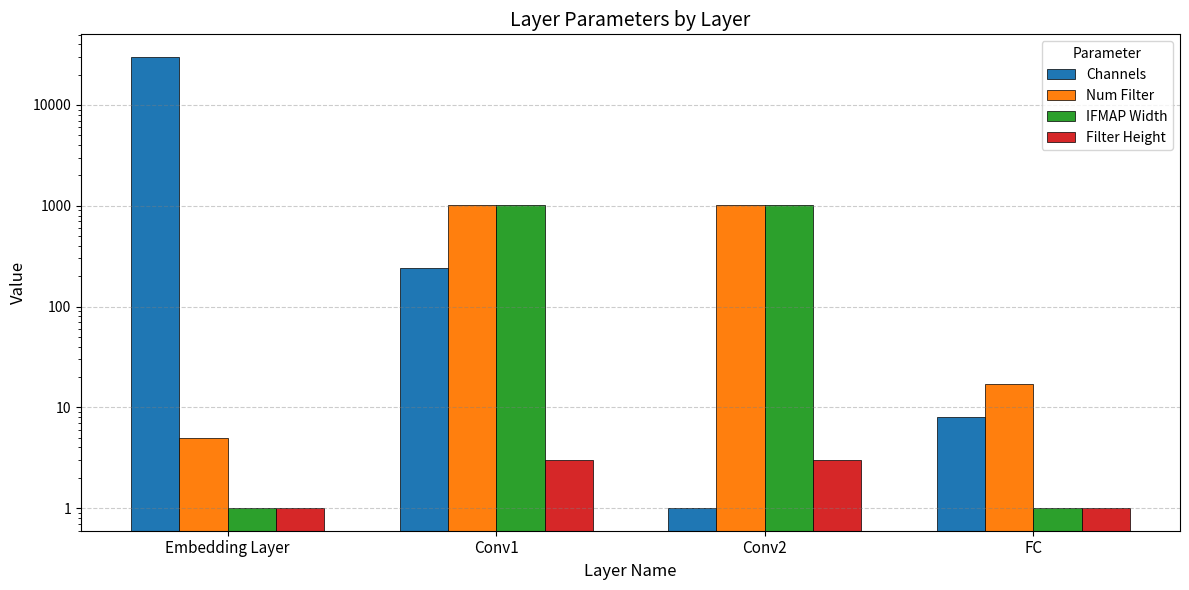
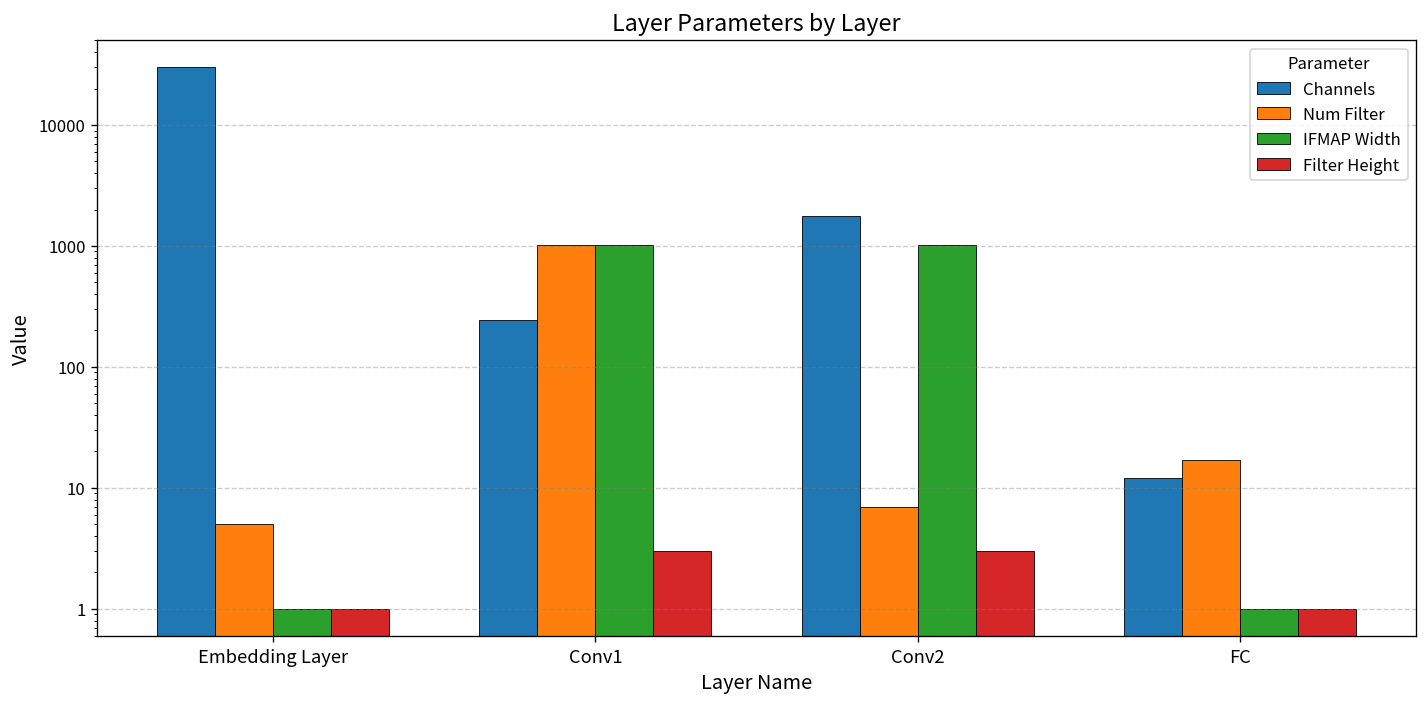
Channels, Conv2: 1 -> 1800
Num Filter, Conv2: 1000 -> 7
Channels, FC: 8 -> 12
